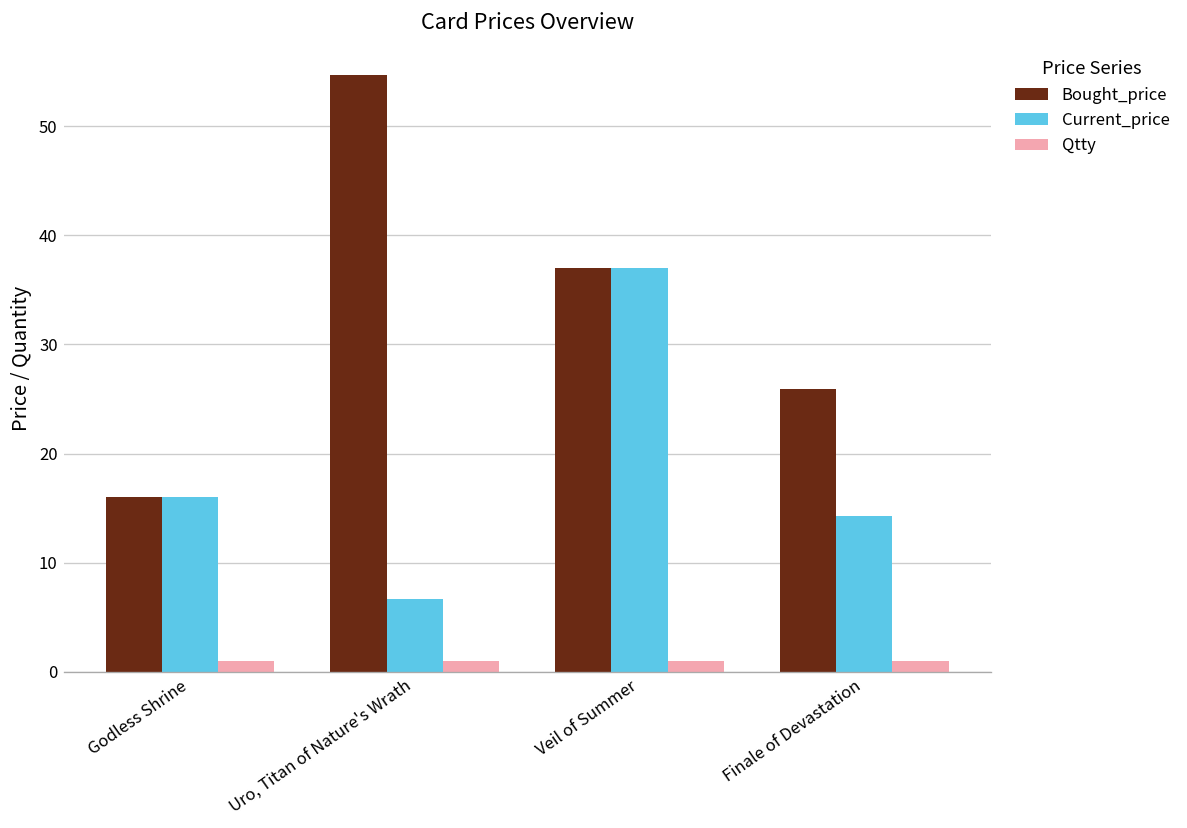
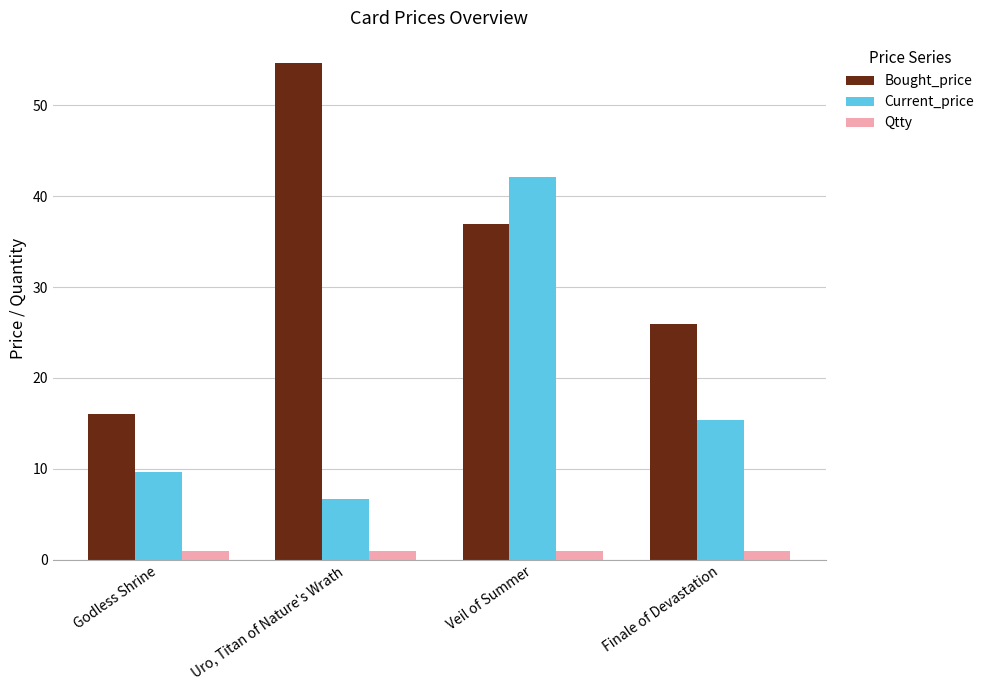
Current_price, Godless Shrine: 16 -> 10
Current_price, Veil of Summer: 37 -> 42
Current_price, Finale of Devastation: 14 -> 15
